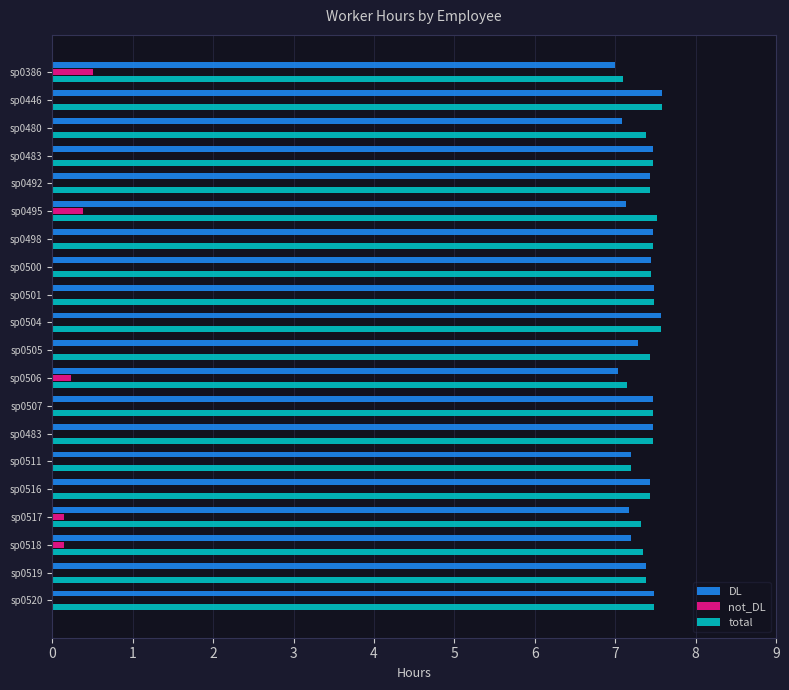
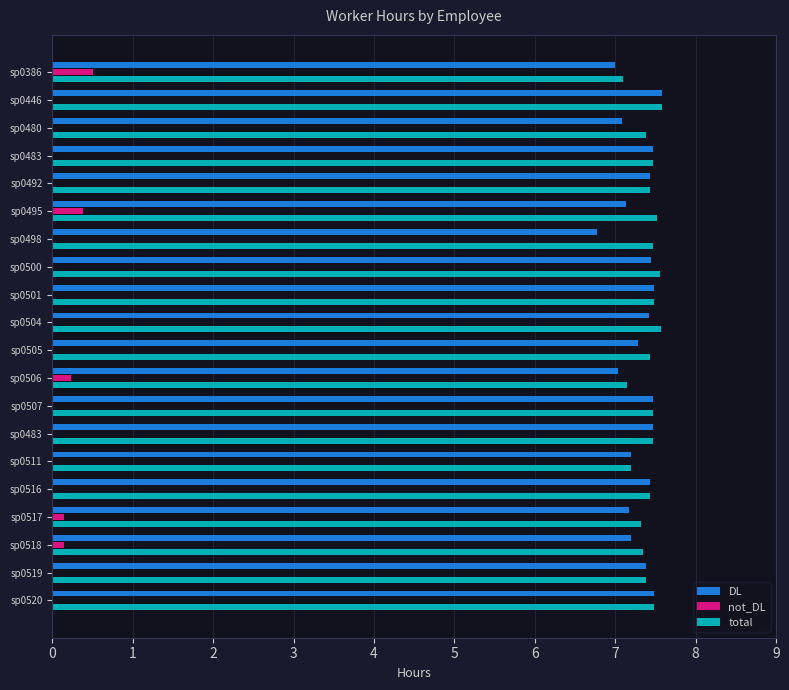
DL, sp0498: 7.5 -> 6.8
total, sp0500: 7.5 -> 7.6
DL, sp0504: 7.6 -> 7.4
